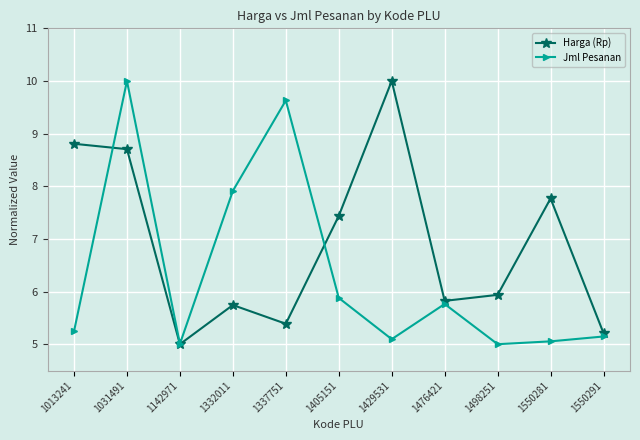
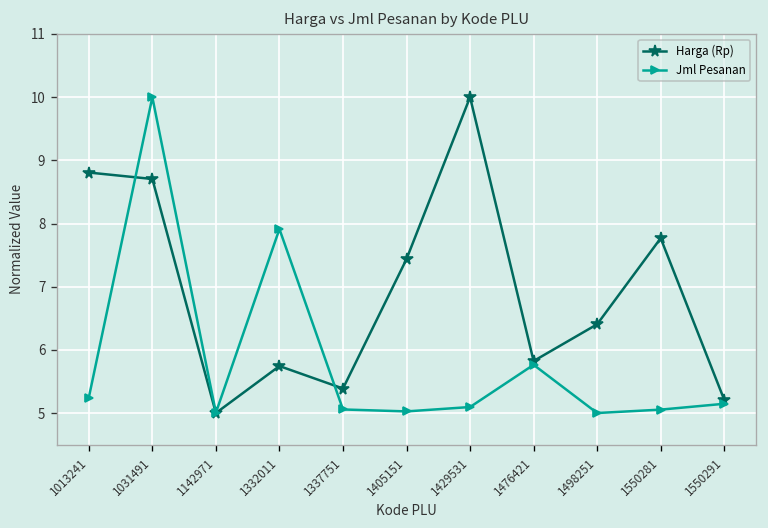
Jml Pesanan, 1337751: 9.6 -> 5.1
Jml Pesanan, 1405151: 5.9 -> 5.0
Harga (Rp), 1498251: 5.9 -> 6.4
